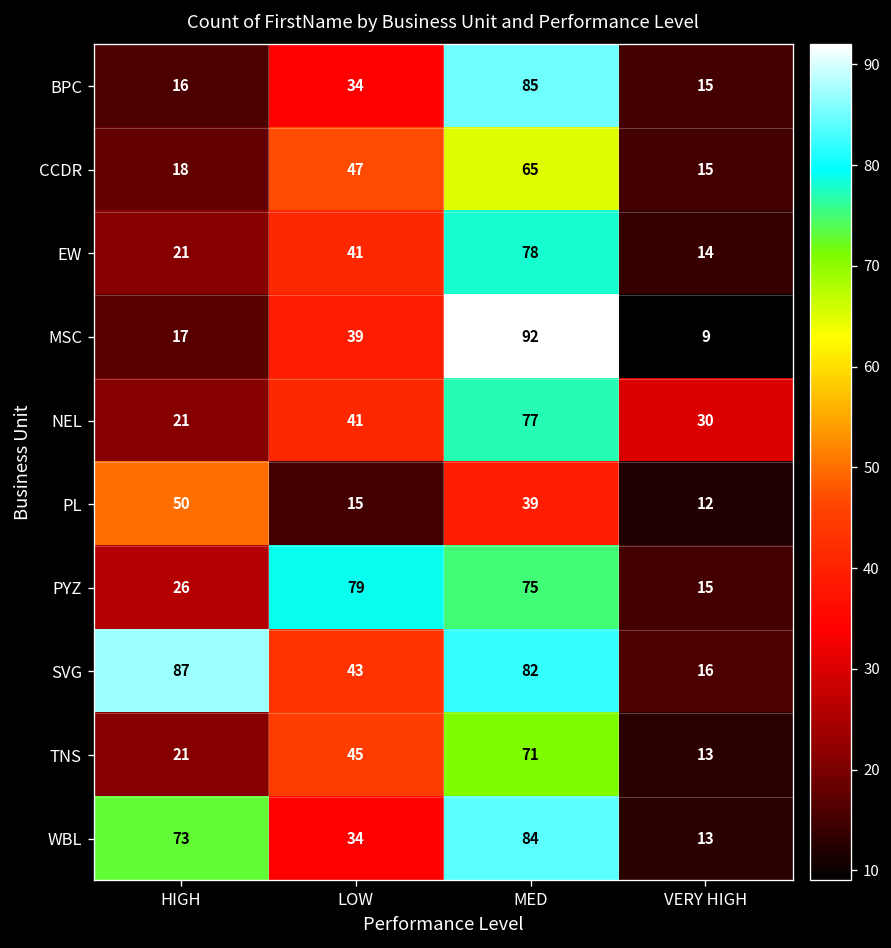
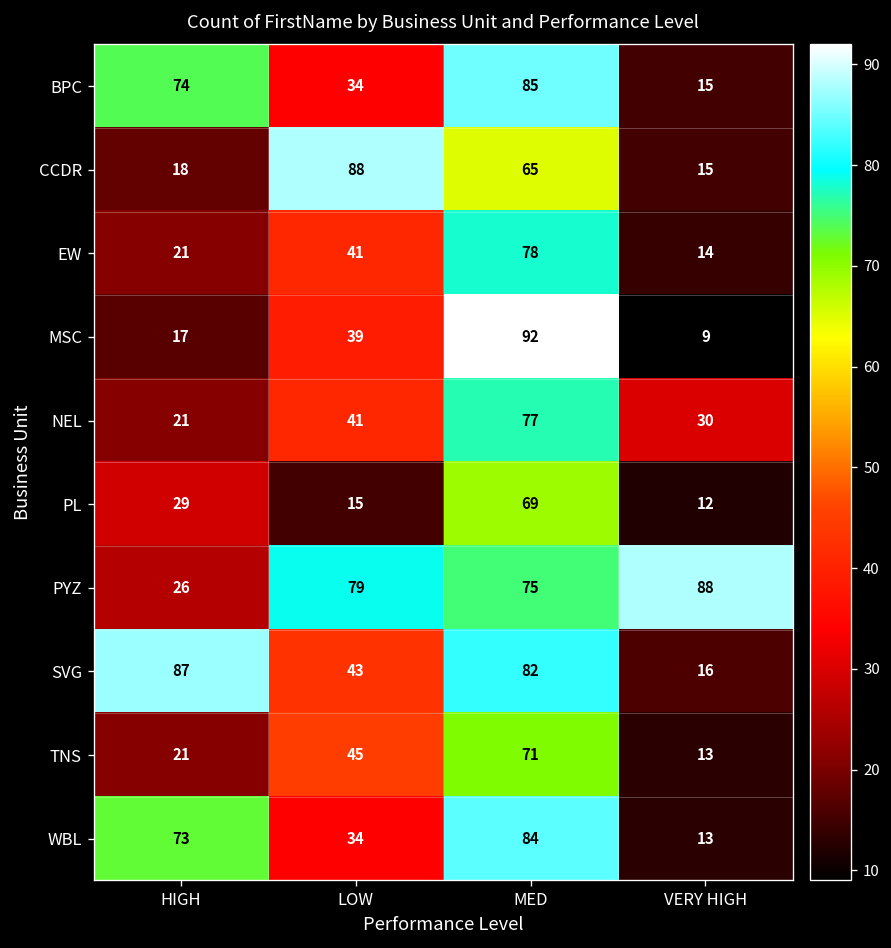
BPC, HIGH: 16 -> 74
CCDR, LOW: 47 -> 88
PL, HIGH: 50 -> 29
PL, MED: 39 -> 69
PYZ, VERY HIGH: 15 -> 88
